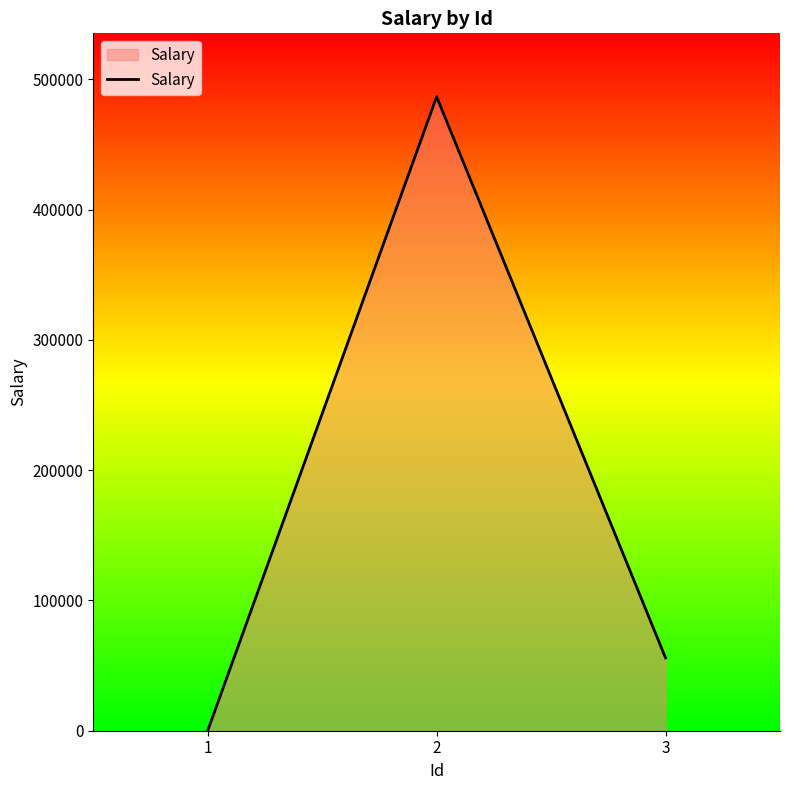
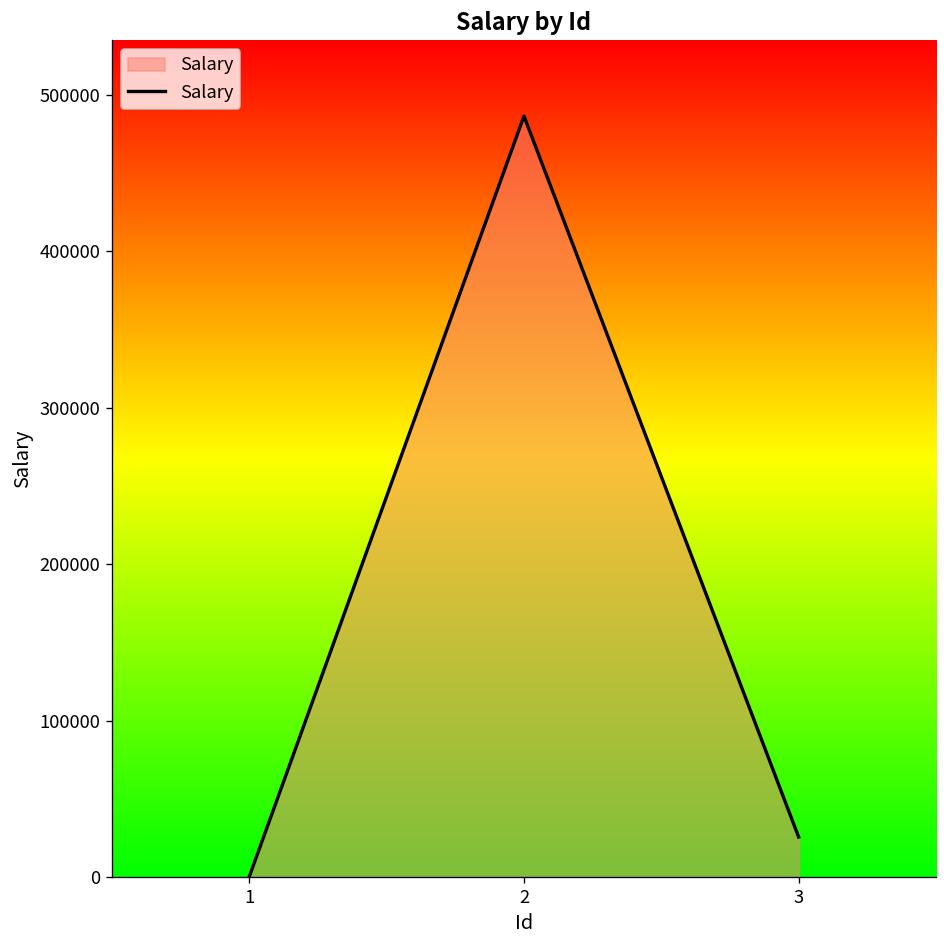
3: 56000 -> 25000
